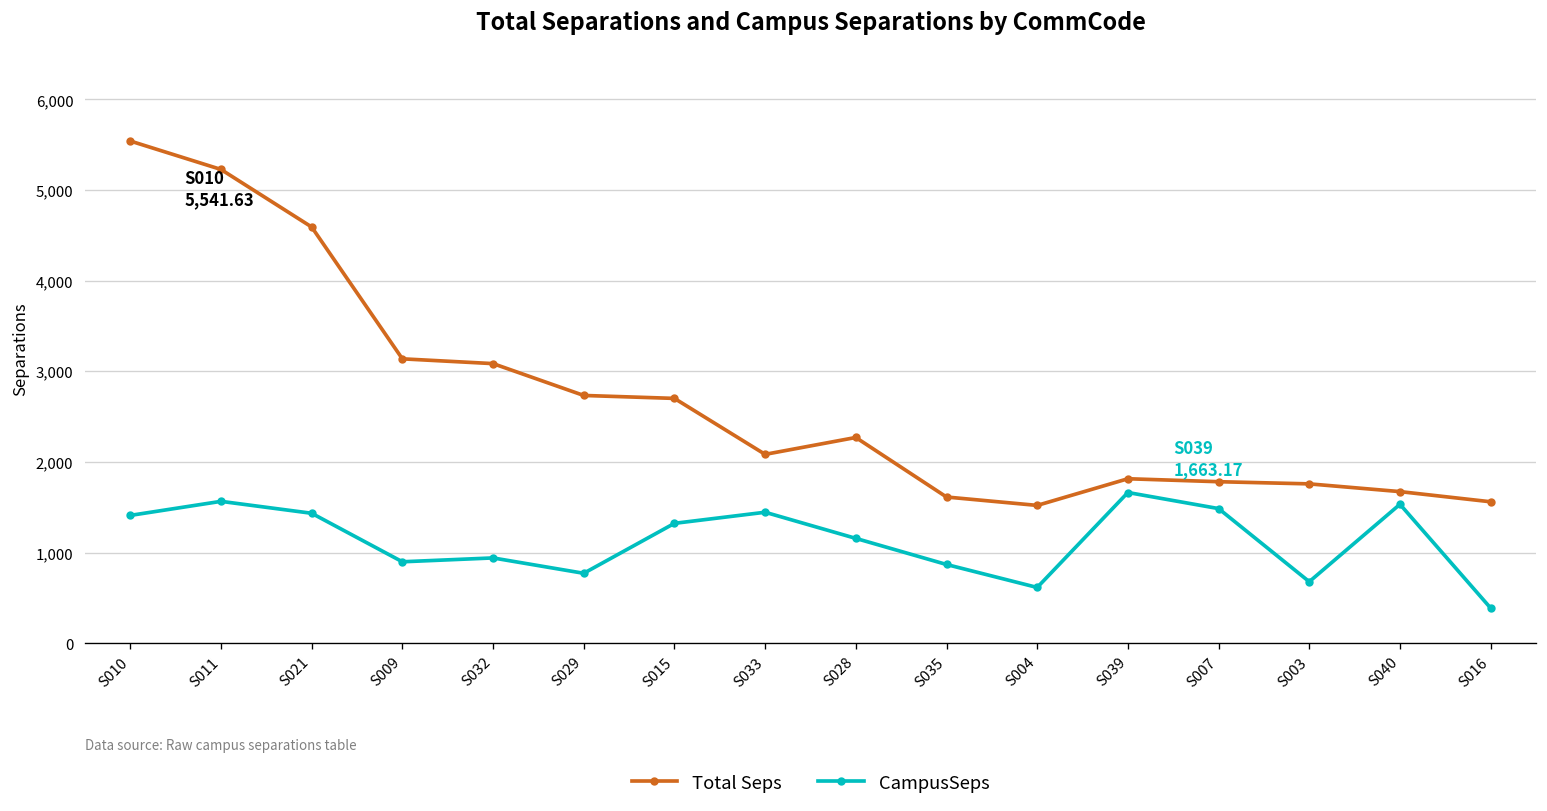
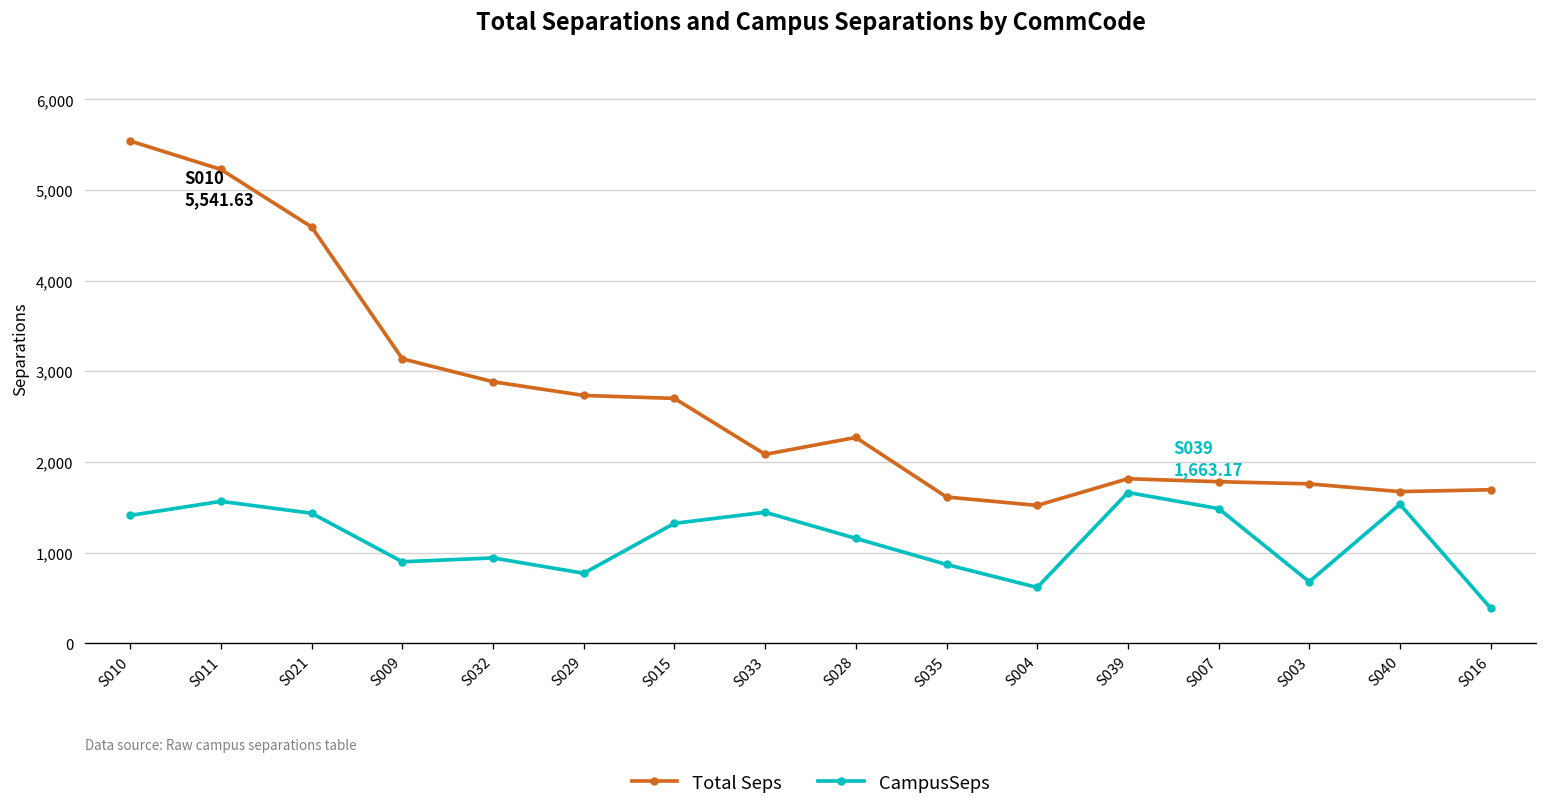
Total Seps, S032: 3,100 -> 2,900
Total Seps, S016: 1,600 -> 1,700
